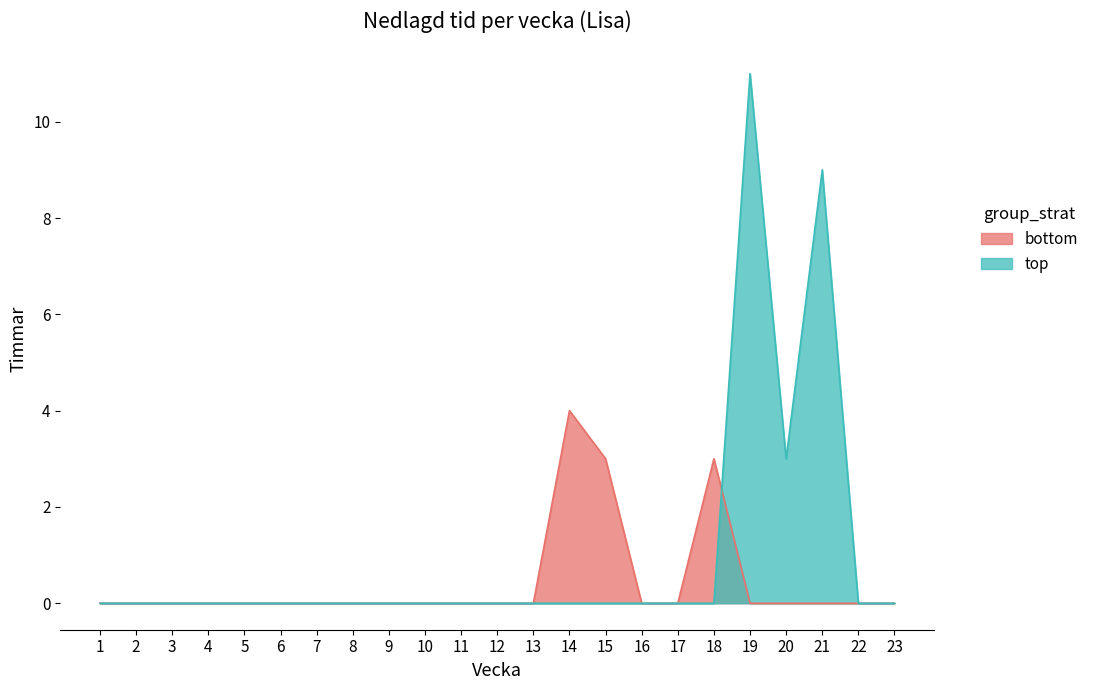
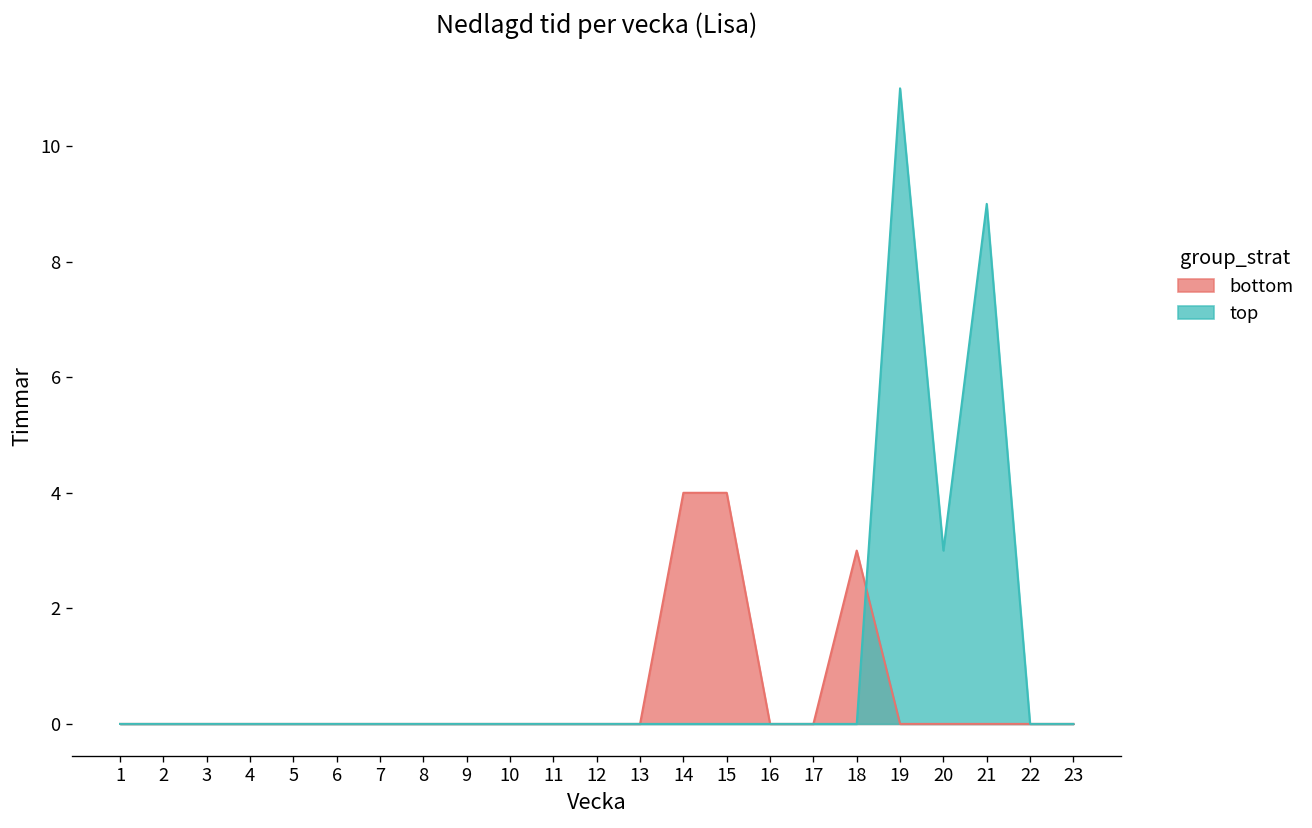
bottom, 15: 3 -> 4
